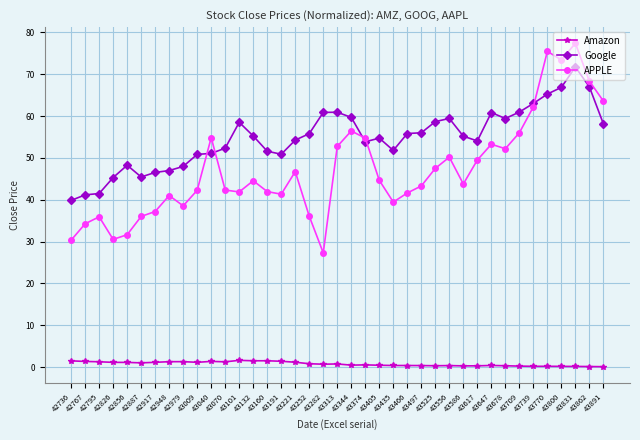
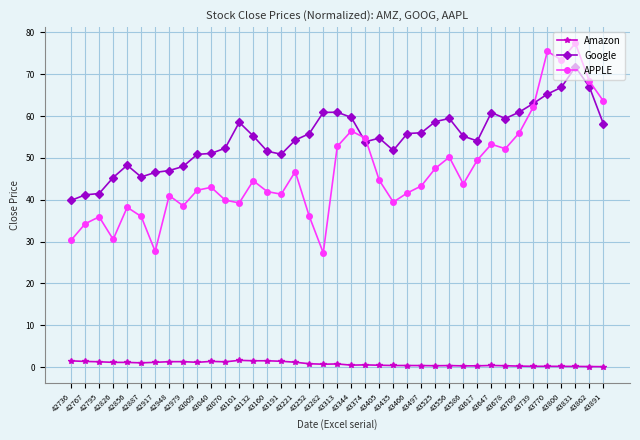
APPLE, 42856: 32 -> 38
APPLE, 42917: 37 -> 28
APPLE, 43040: 55 -> 43
APPLE, 43070: 42 -> 40
APPLE, 43101: 42 -> 39
